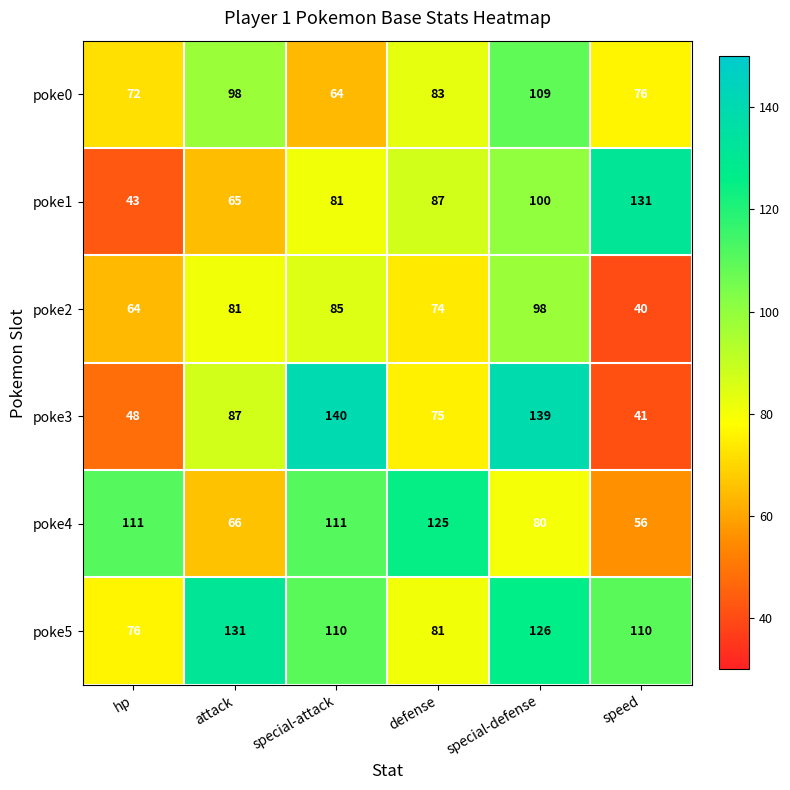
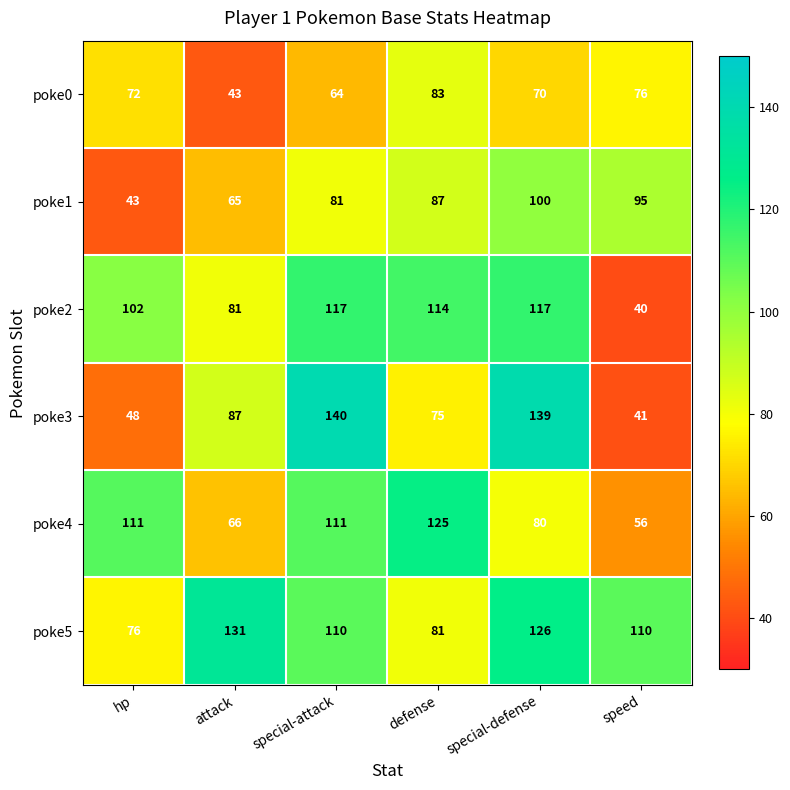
poke0, attack: 98 -> 43
poke0, special-defense: 109 -> 70
poke1, speed: 131 -> 95
poke2, hp: 64 -> 102
poke2, special-attack: 85 -> 117
poke2, defense: 74 -> 114
poke2, special-defense: 98 -> 117
